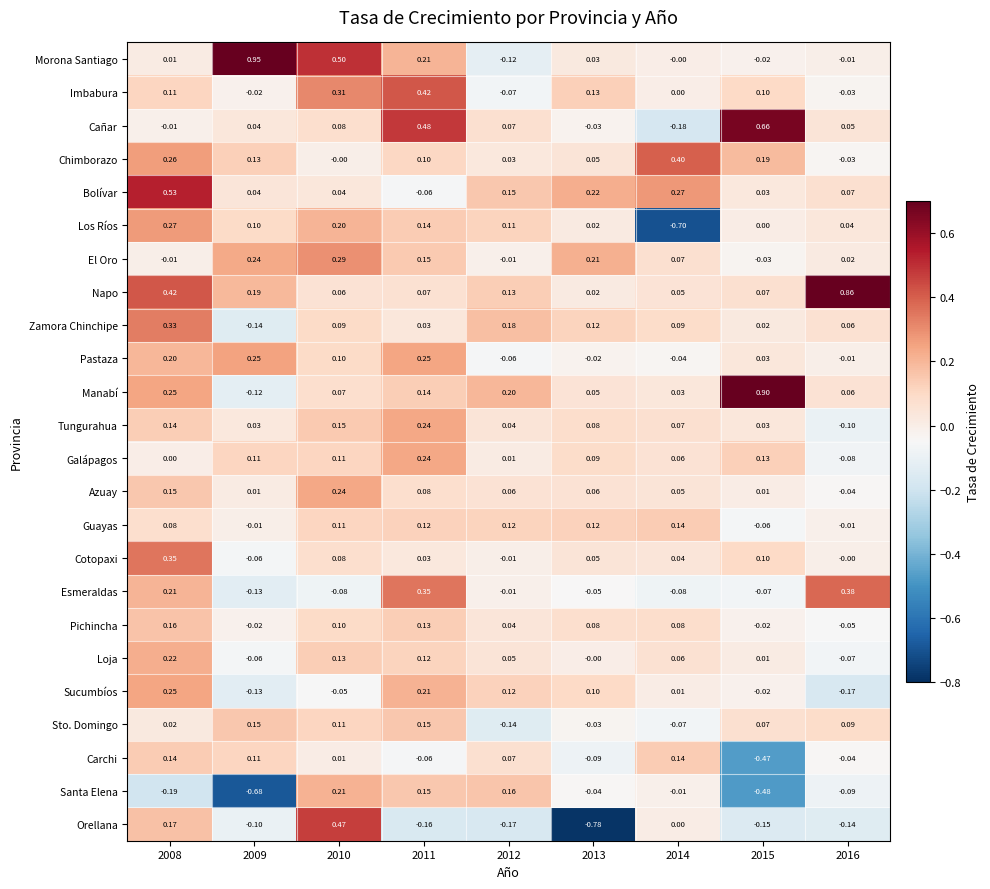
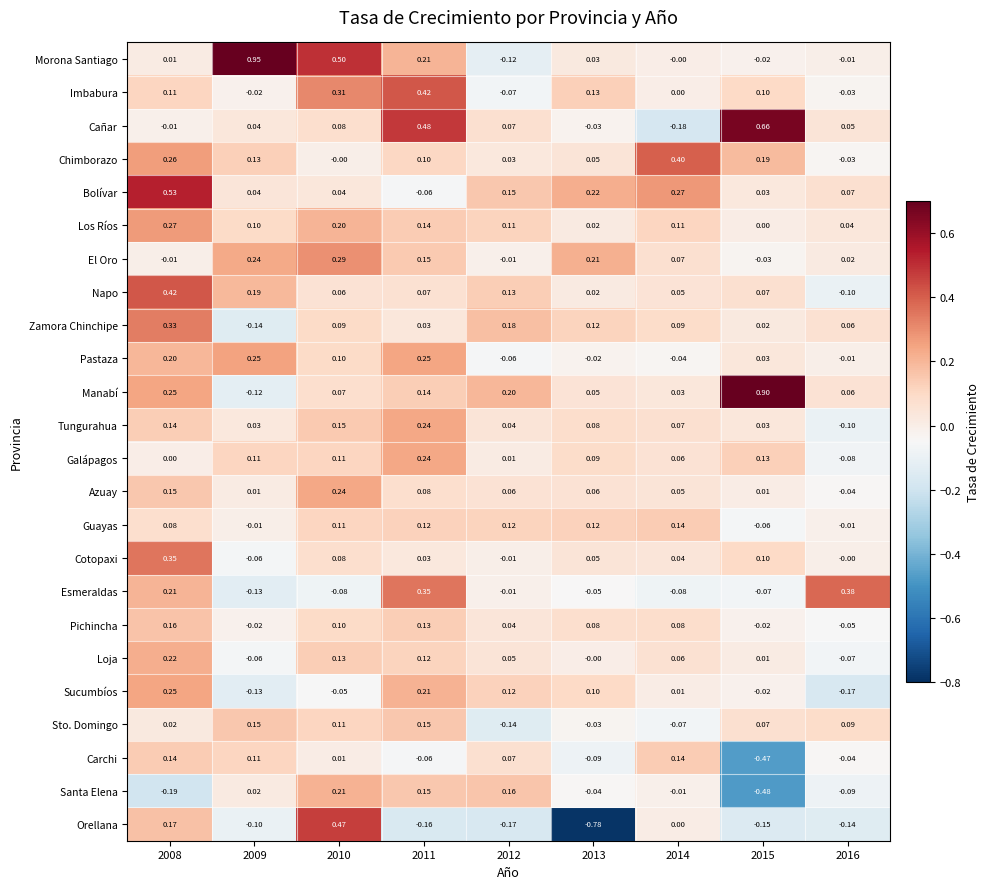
Los Ríos, 2014: -0.70 -> 0.11
Napo, 2016: 0.86 -> -0.10
Santa Elena, 2009: -0.68 -> 0.02
